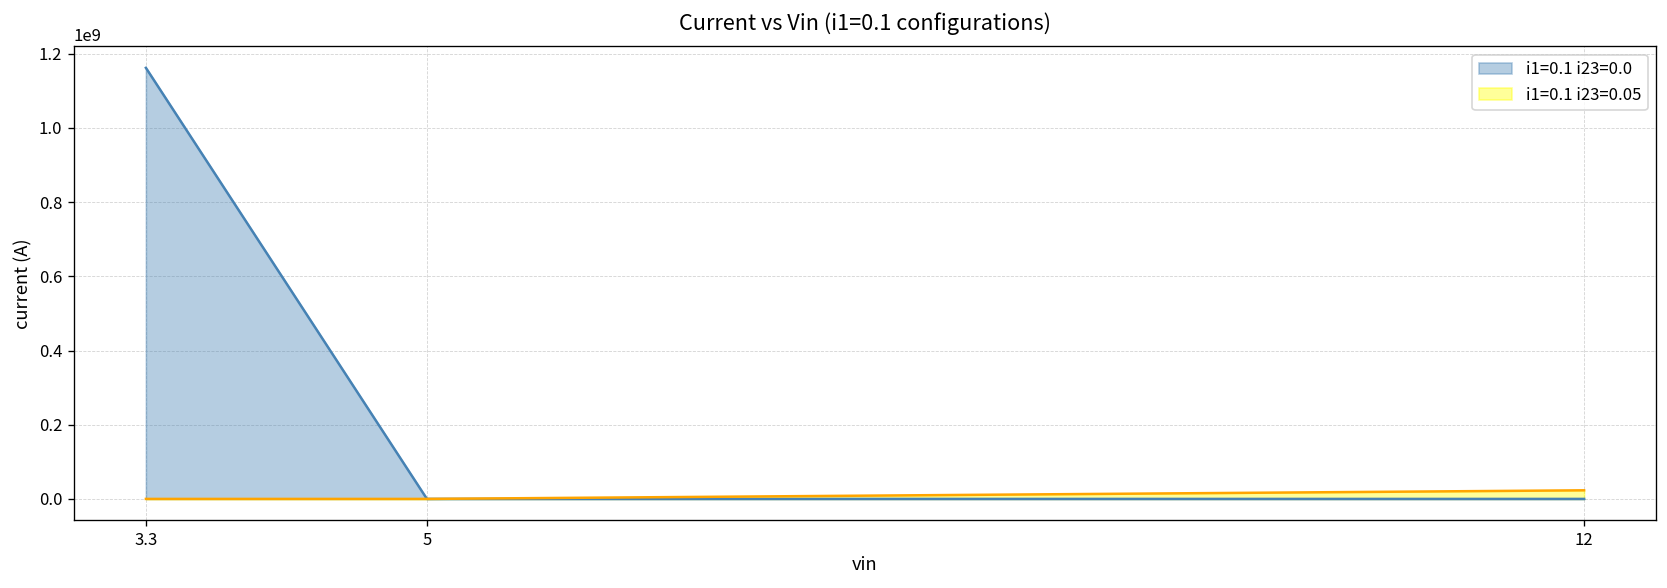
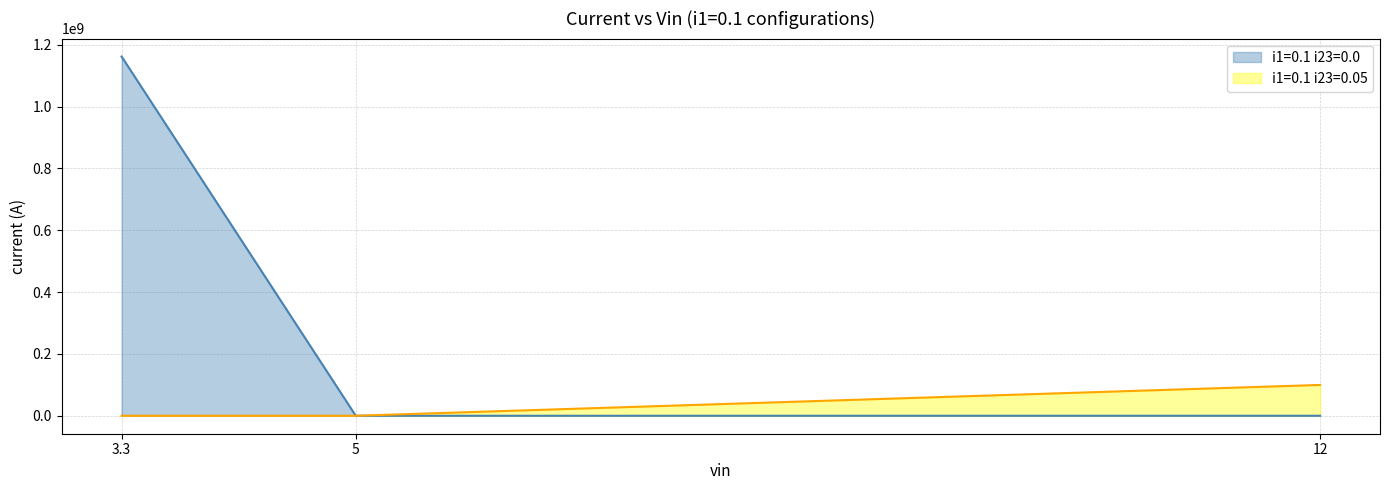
i1=0.1 i23=0.05, 12: 20000000 -> 100000000
